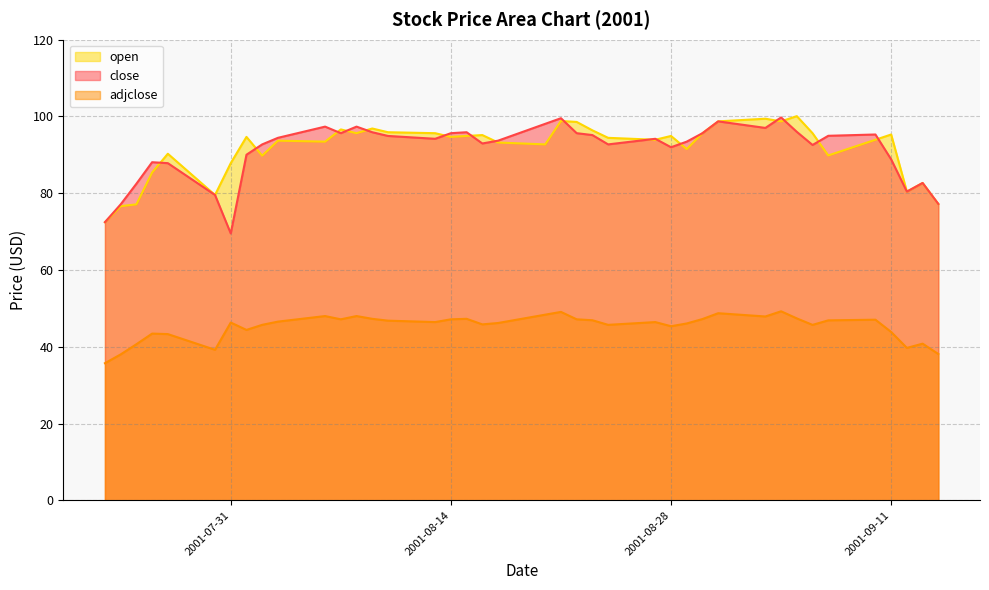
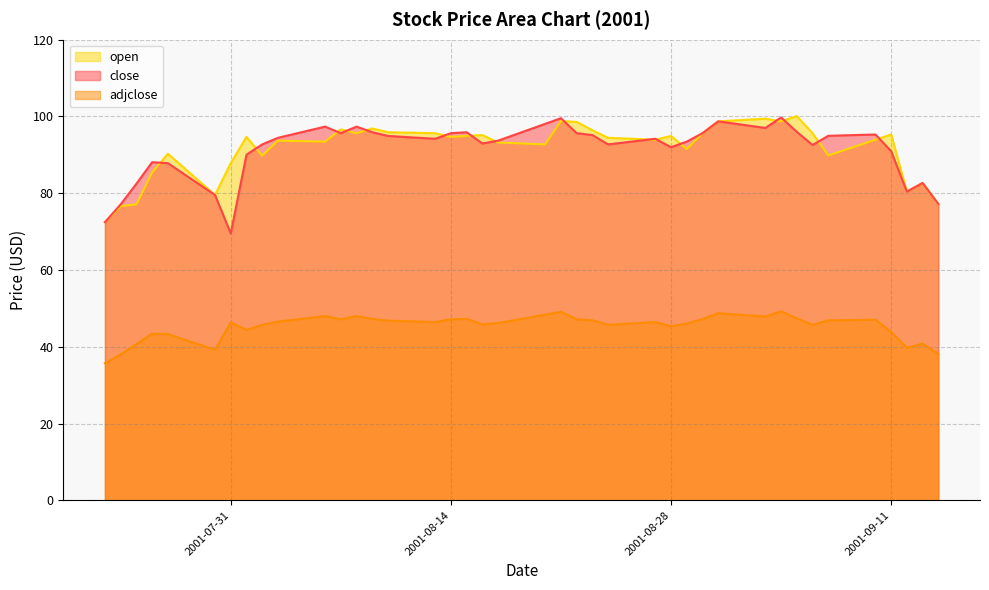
close, 2001-09-11: 89 -> 91
